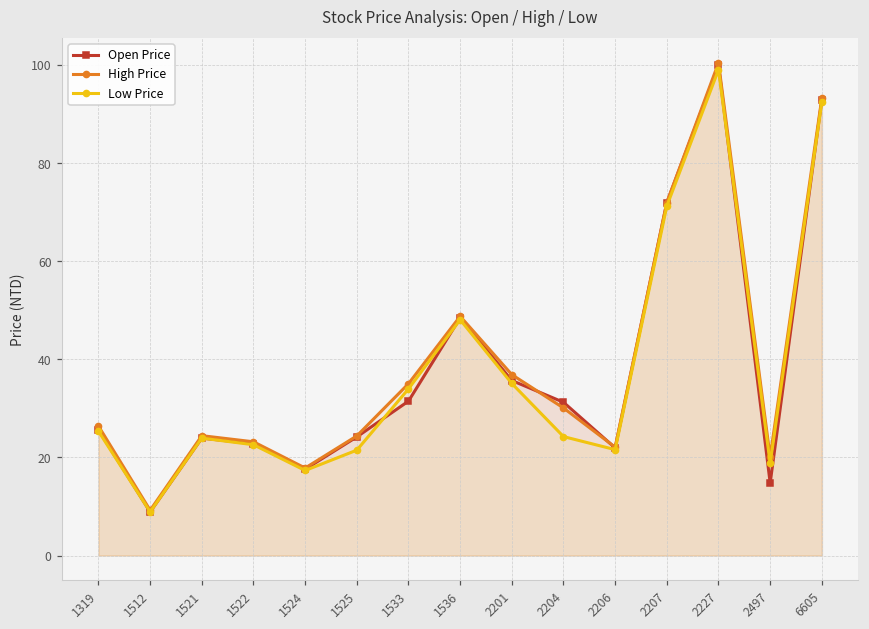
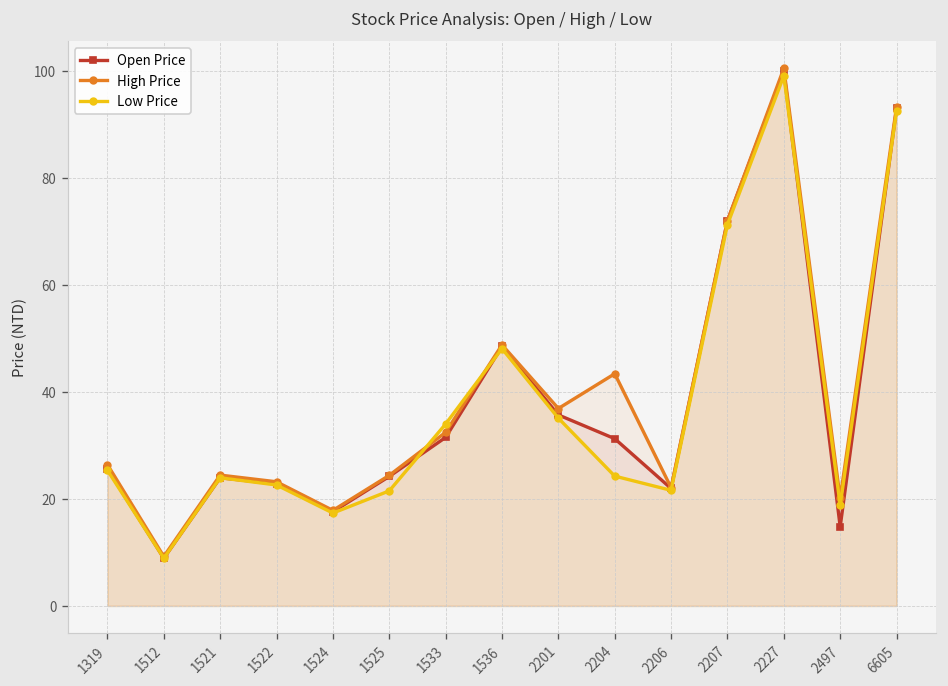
High Price, 1533: 35 -> 32
High Price, 2204: 30 -> 43
